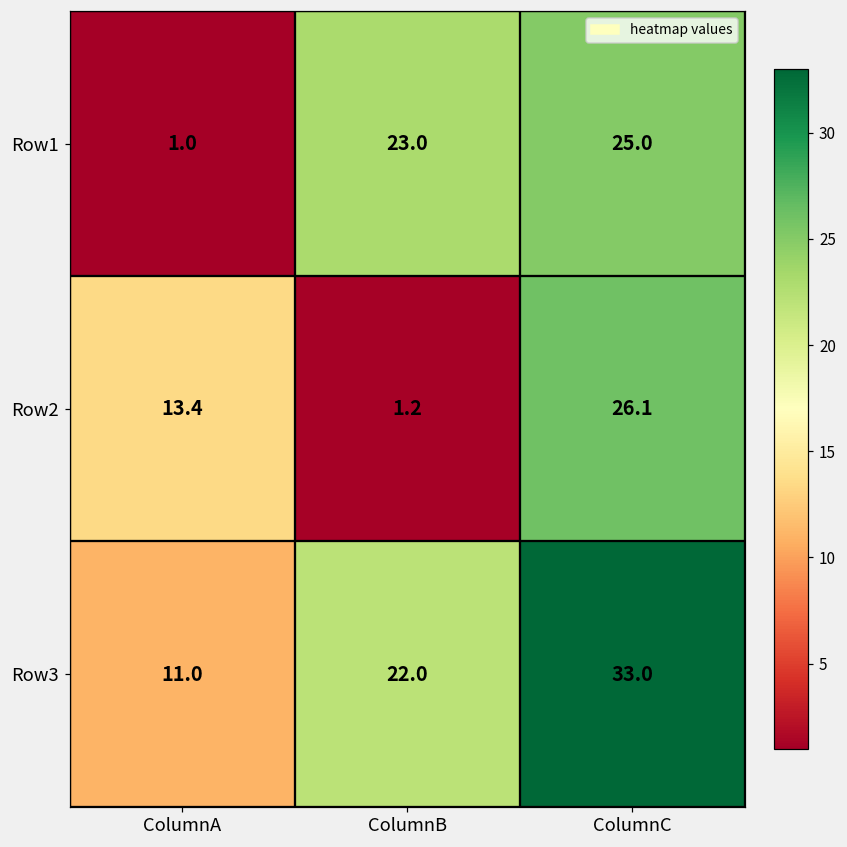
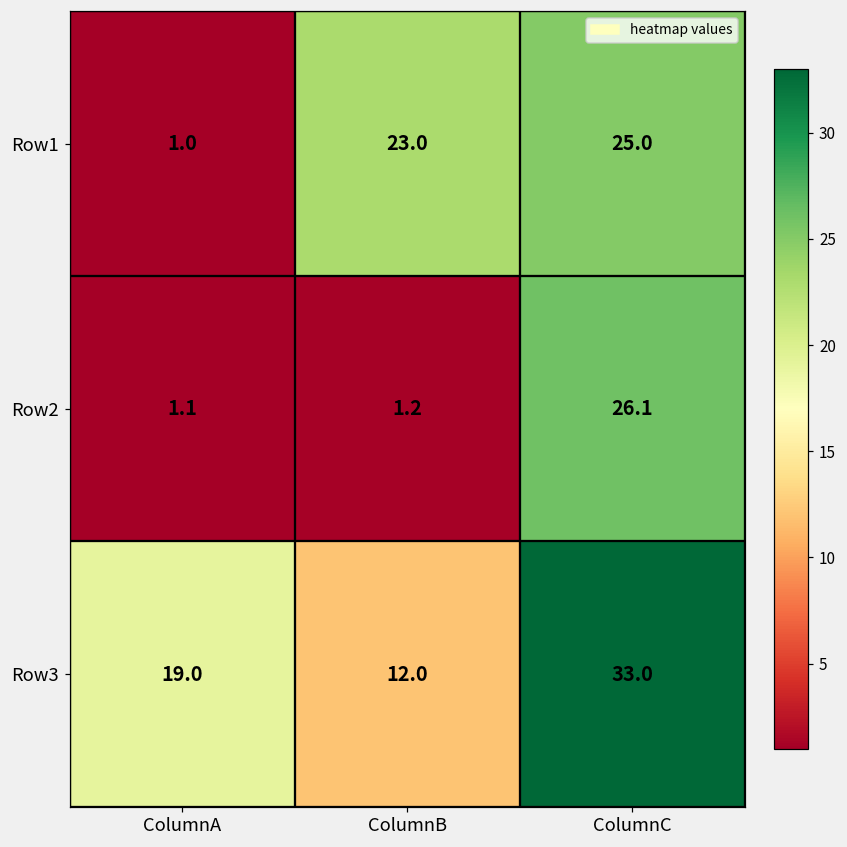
Row2, ColumnA: 13.4 -> 1.1
Row3, ColumnA: 11.0 -> 19.0
Row3, ColumnB: 22.0 -> 12.0
